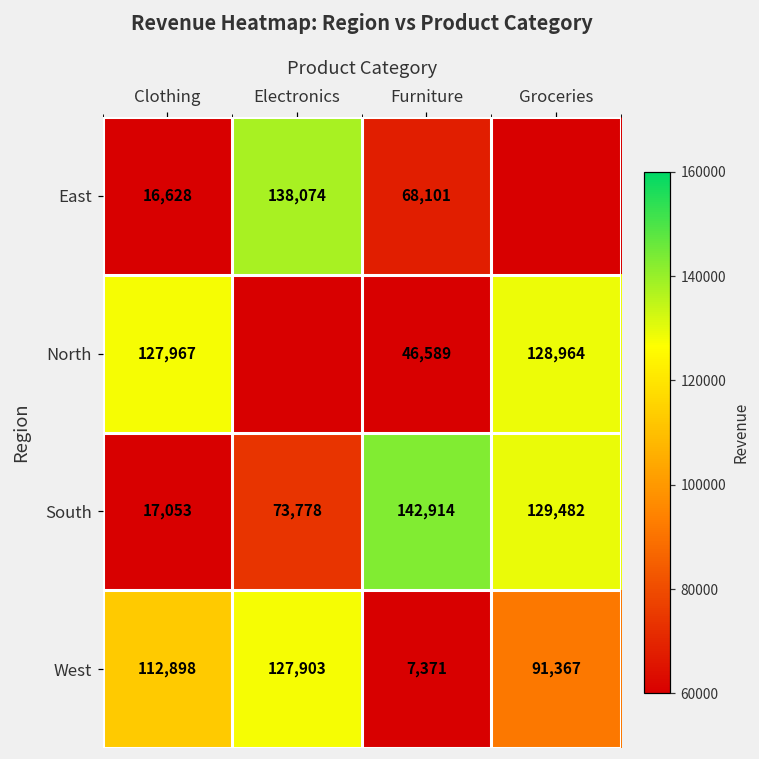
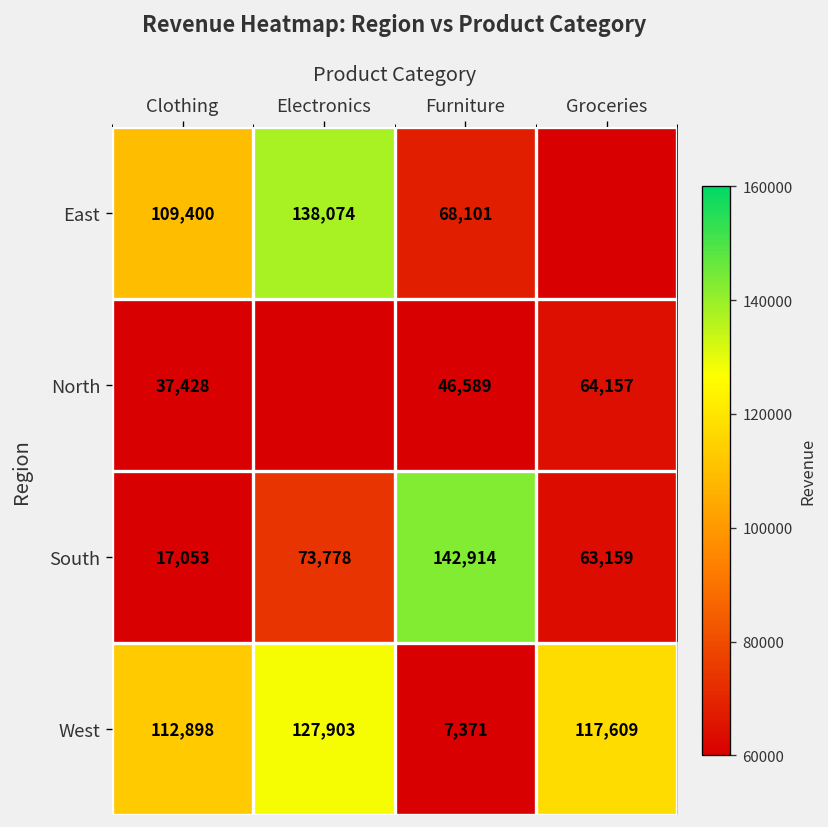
East, Clothing: 16,628 -> 109,400
North, Clothing: 127,967 -> 37,428
North, Groceries: 128,964 -> 64,157
South, Groceries: 129,482 -> 63,159
West, Groceries: 91,367 -> 117,609
